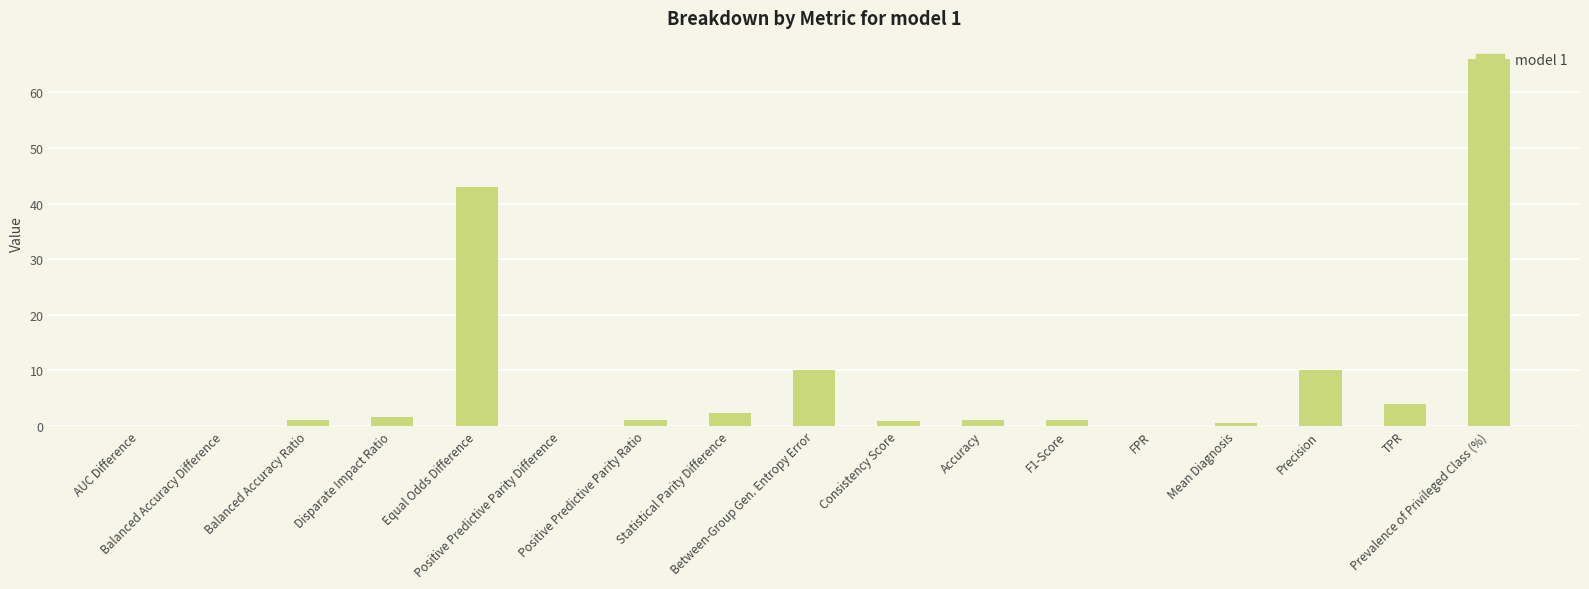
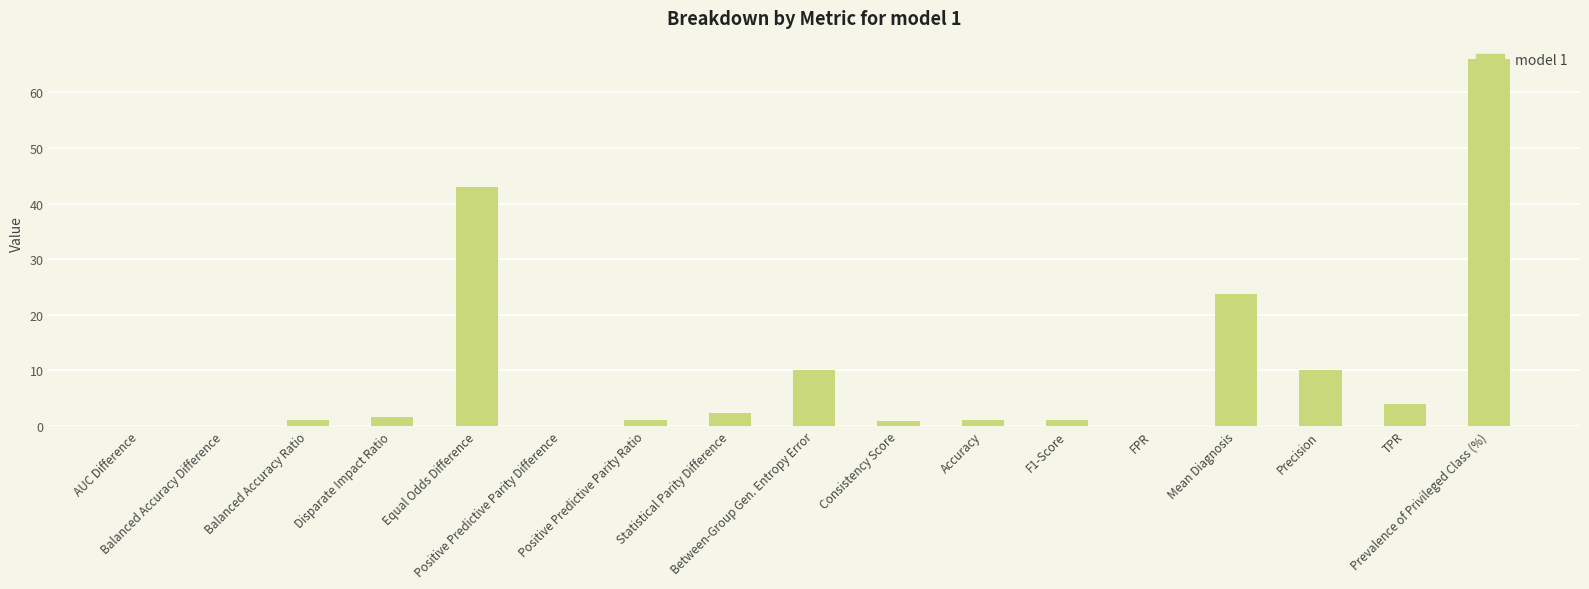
Mean Diagnosis: 0 -> 24
